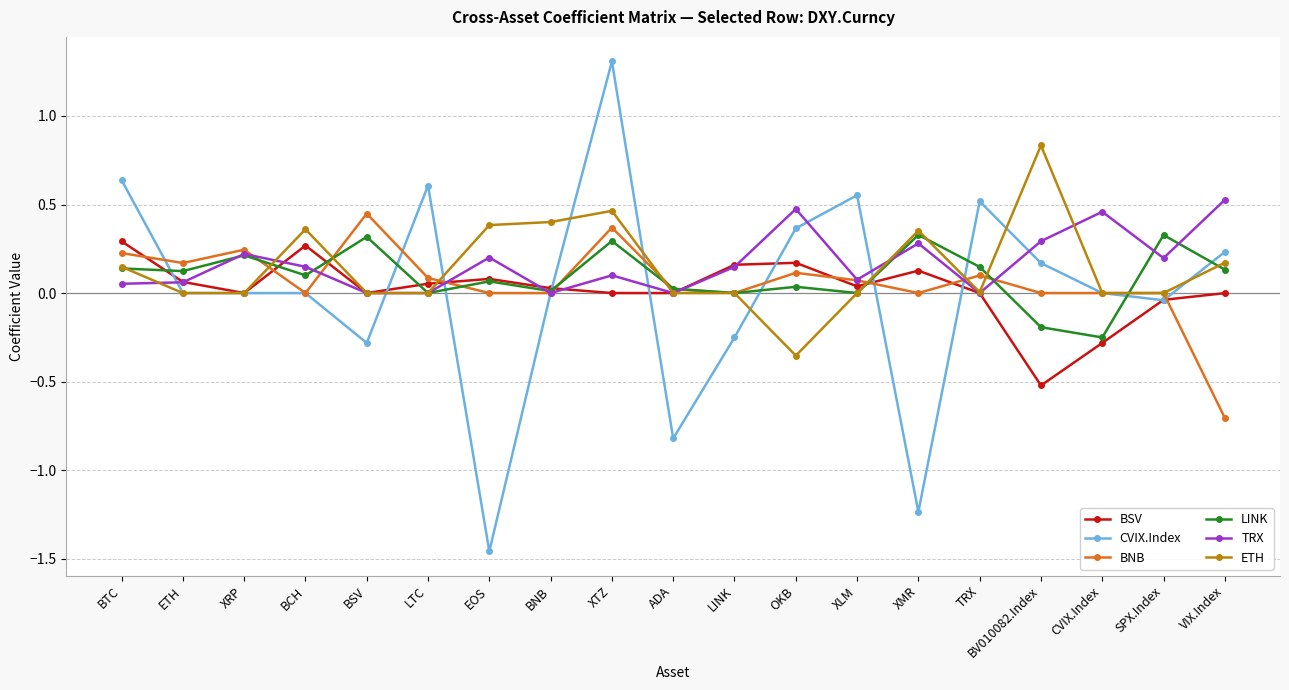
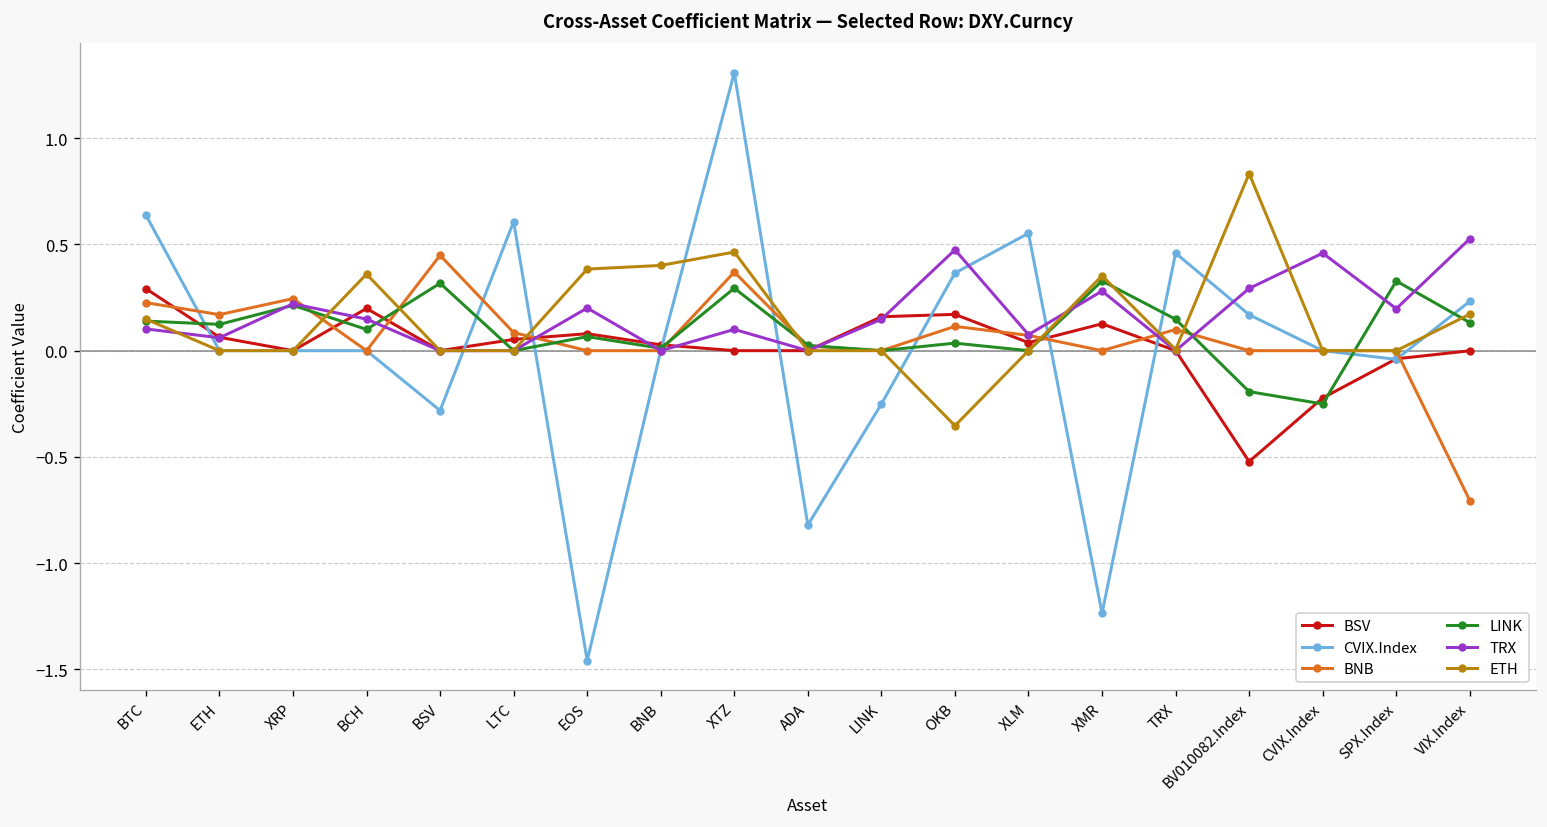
TRX, BTC: 0.05 -> 0.10
BSV, BCH: 0.27 -> 0.20
CVIX.Index, TRX: 0.52 -> 0.46
BSV, CVIX.Index: -0.28 -> -0.22
